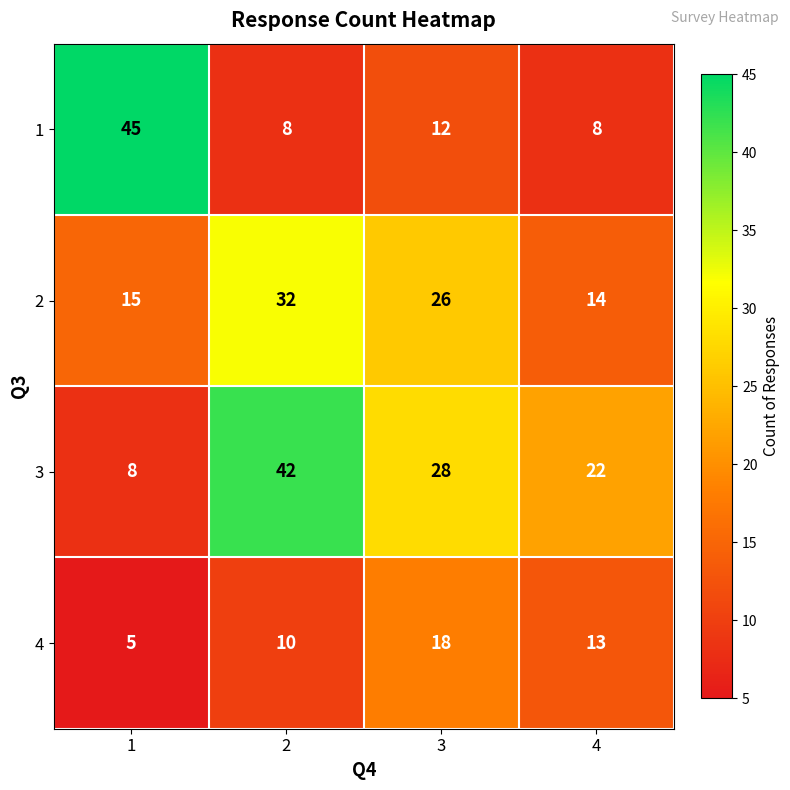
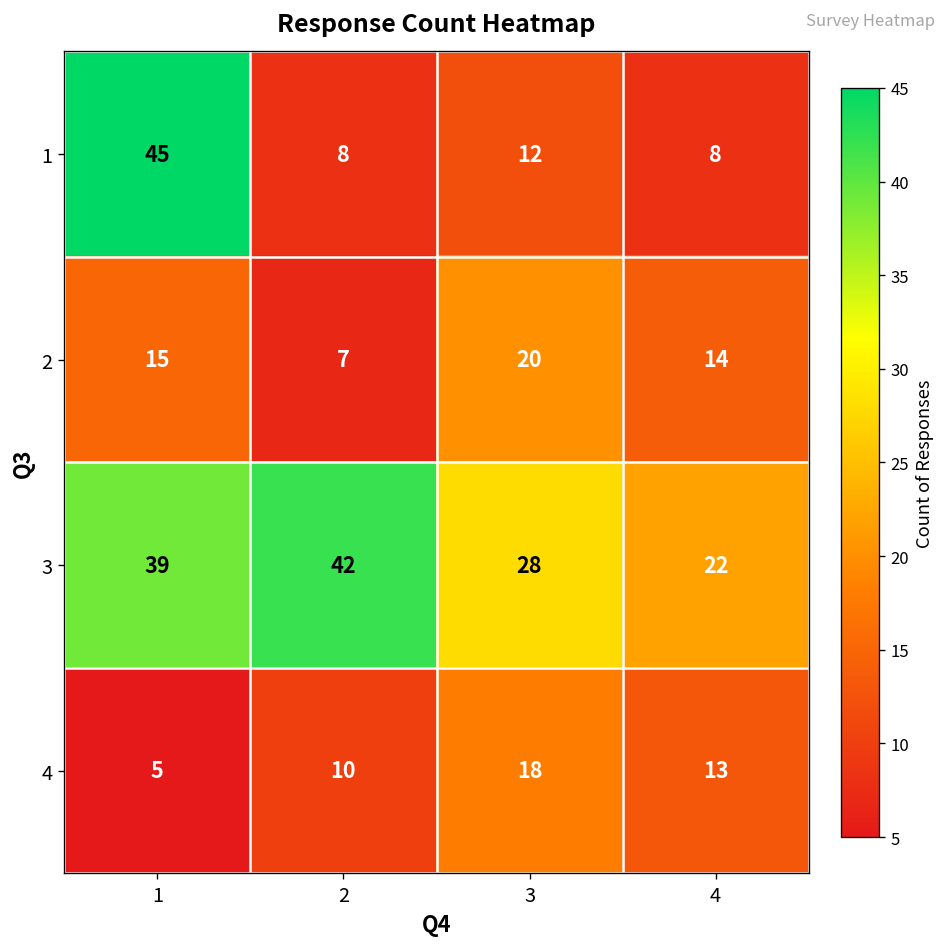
2, 2: 32 -> 7
2, 3: 26 -> 20
3, 1: 8 -> 39
